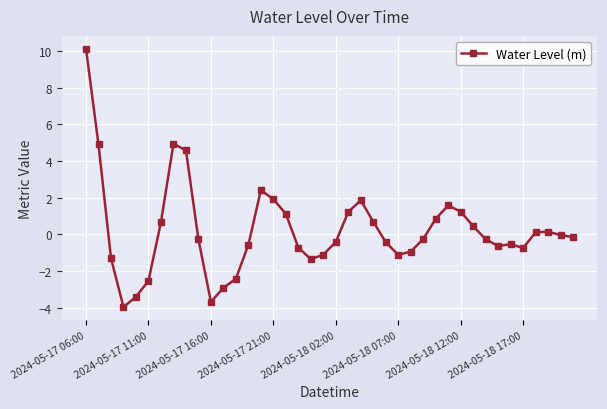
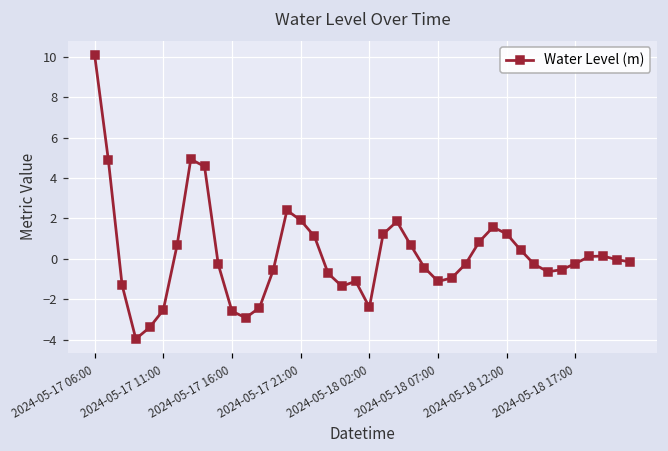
2024-05-17 16:00: -3.7 -> -2.6
2024-05-18 02:00: -0.4 -> -2.4
2024-05-18 17:00: -0.7 -> -0.2
